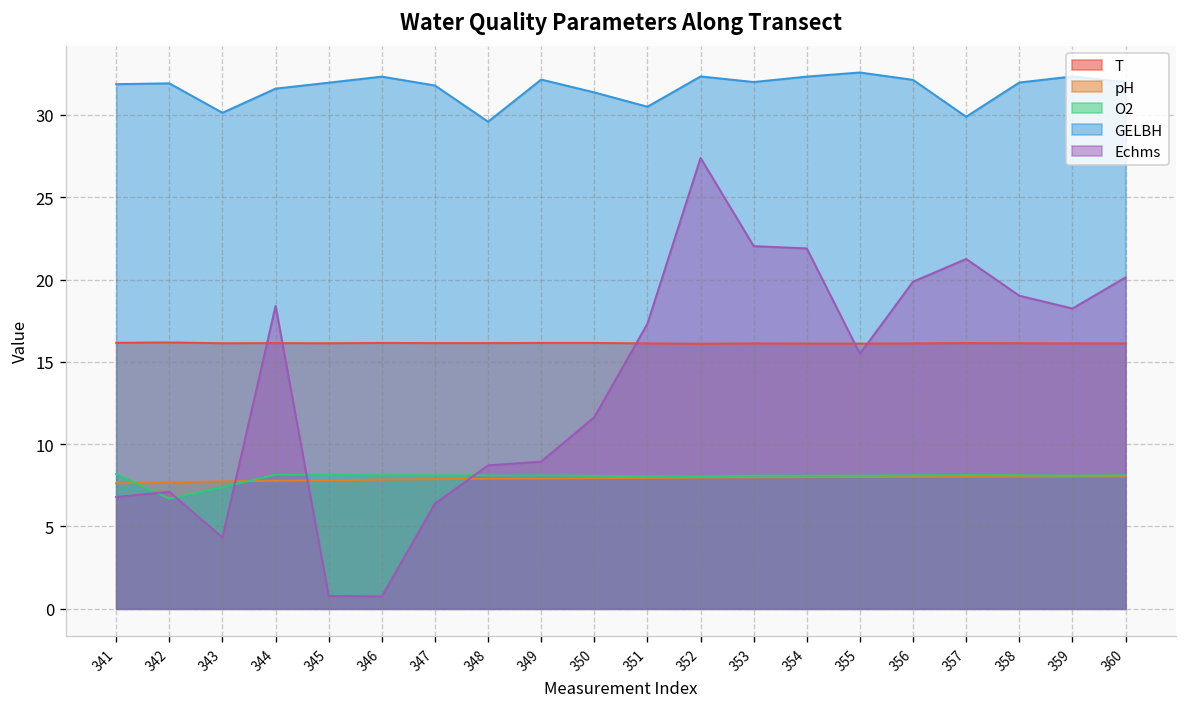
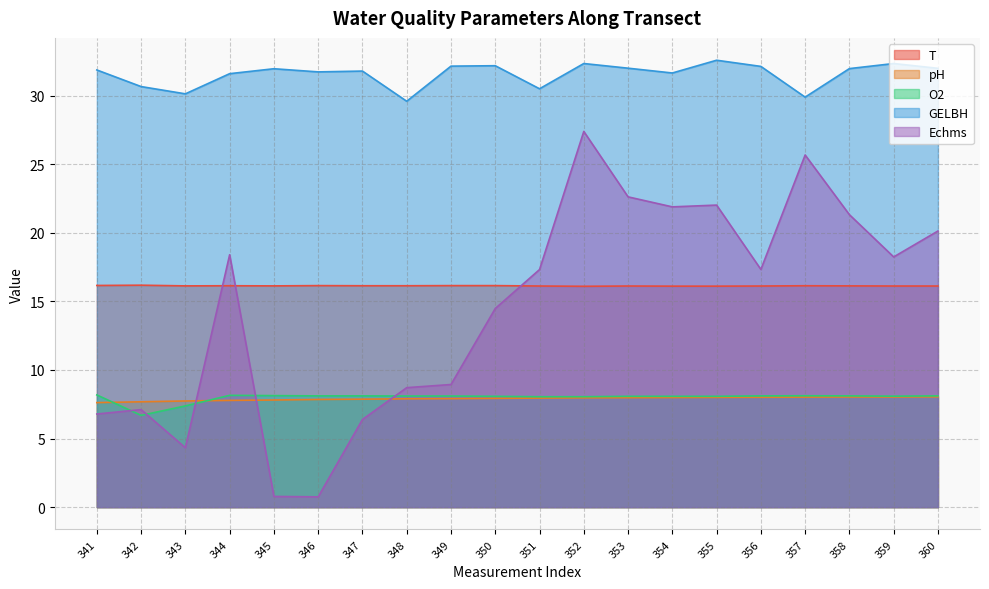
GELBH, 342: 31.9 -> 30.7
GELBH, 346: 32.3 -> 31.7
GELBH, 350: 31.4 -> 32.2
Echms, 350: 11.6 -> 14.5
Echms, 353: 22.0 -> 22.6
GELBH, 354: 32.3 -> 31.7
Echms, 355: 15.5 -> 22.0
Echms, 356: 19.9 -> 17.3
Echms, 357: 21.3 -> 25.7
Echms, 358: 19.0 -> 21.3
